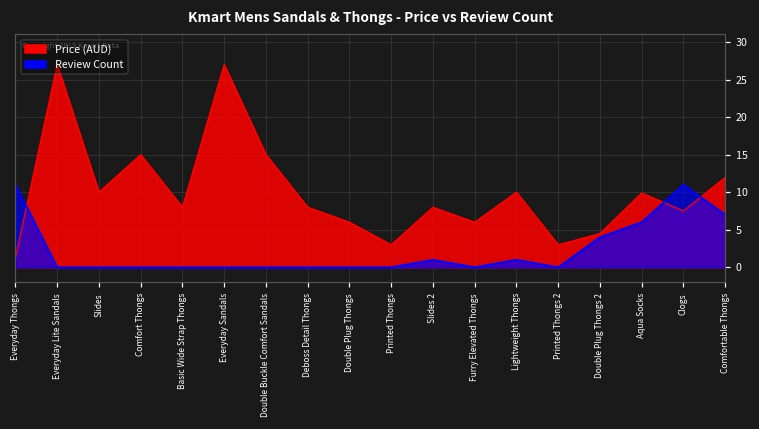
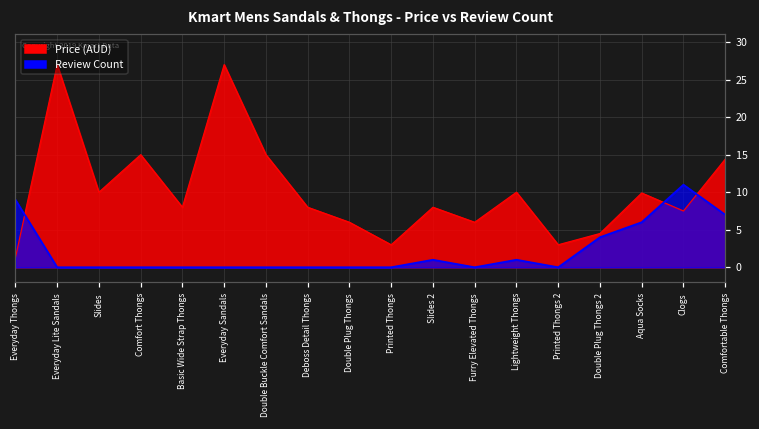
Review Count, Everyday Thongs: 11 -> 9
Price (AUD), Comfortable Thongs: 12 -> 14
